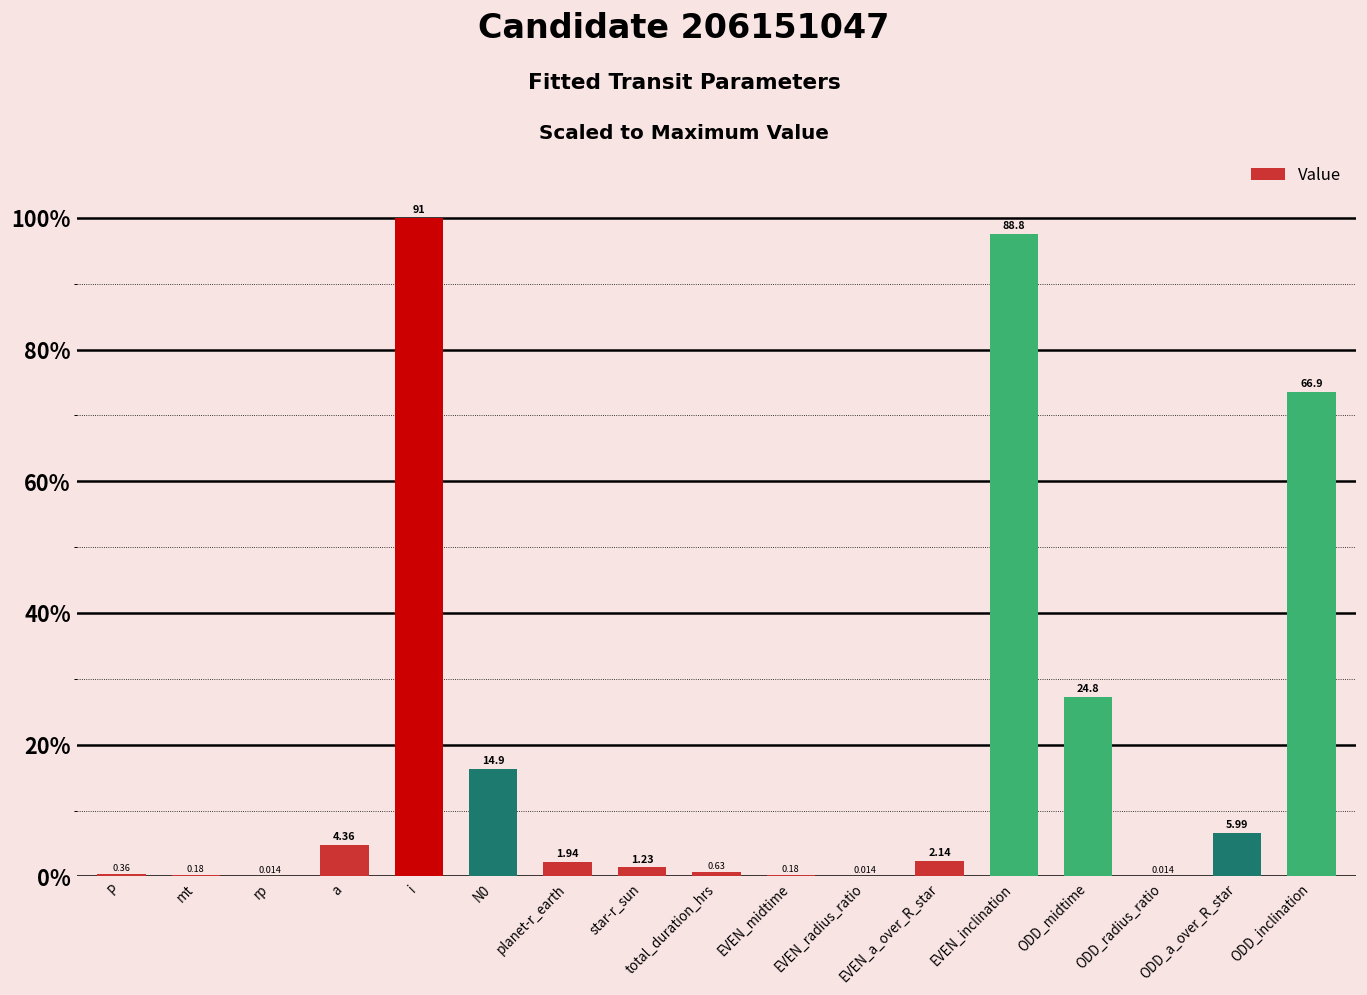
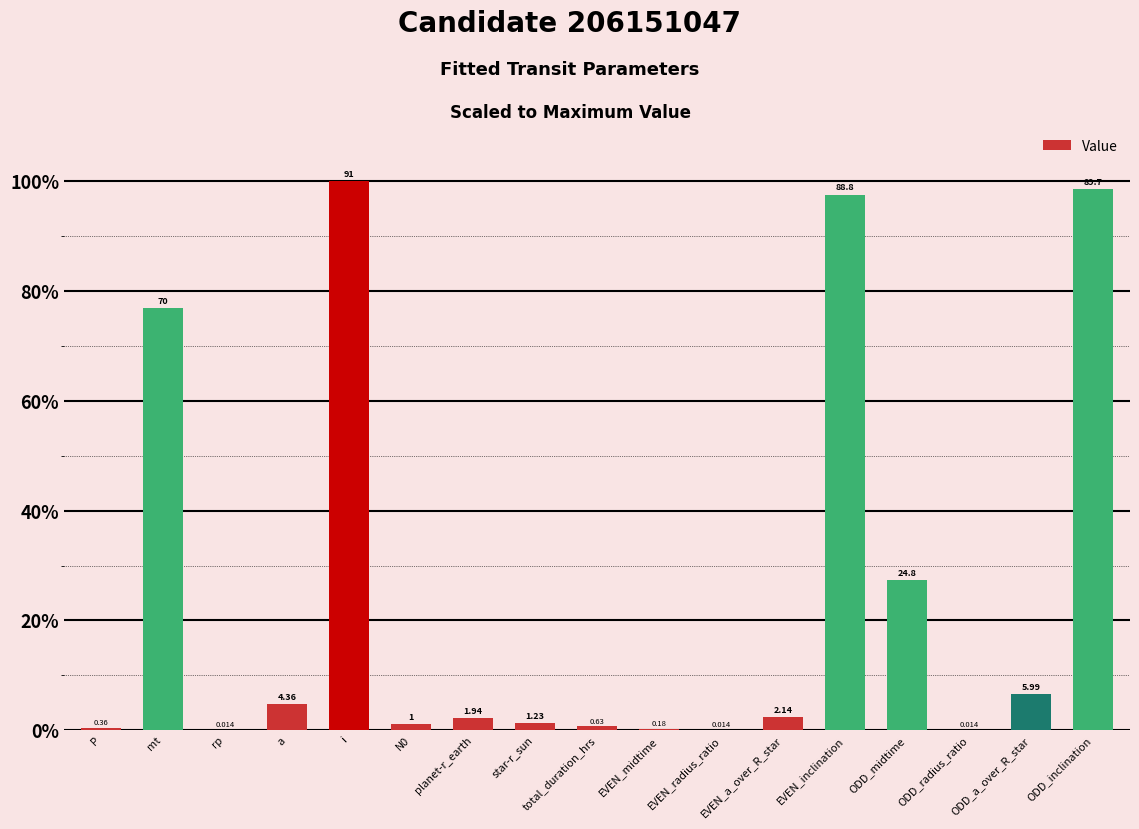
mt: 0.18 -> 70
N0: 14.9 -> 1
ODD_inclination: 66.9 -> 89.7
